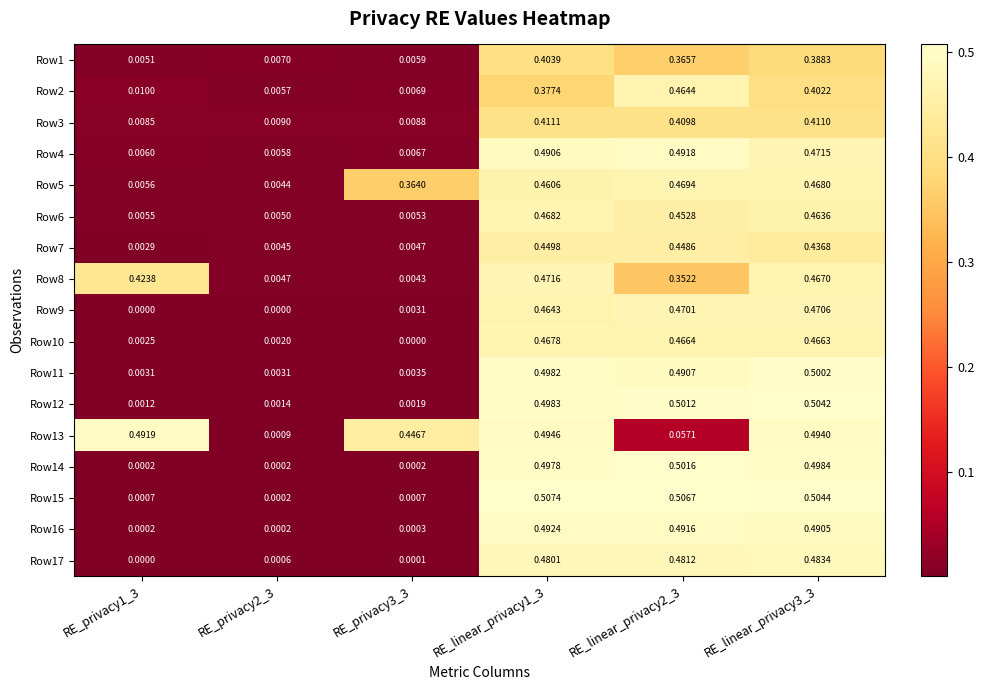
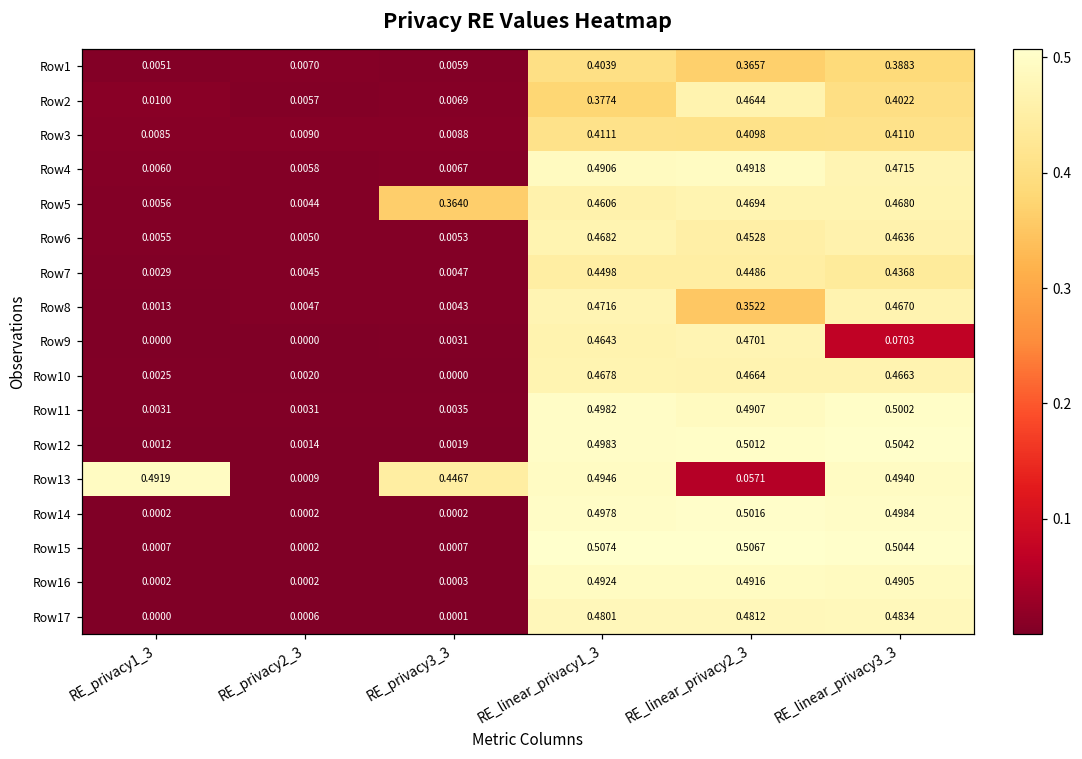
Row8, RE_privacy1_3: 0.4238 -> 0.0013
Row9, RE_linear_privacy3_3: 0.4706 -> 0.0703
